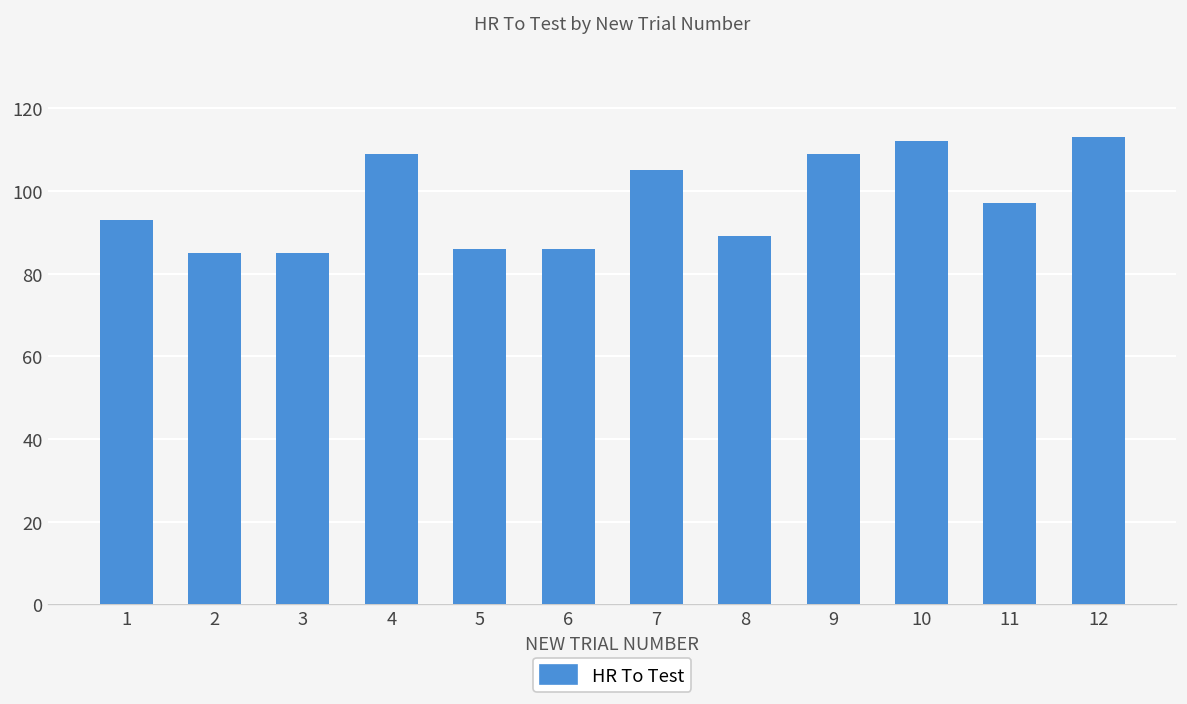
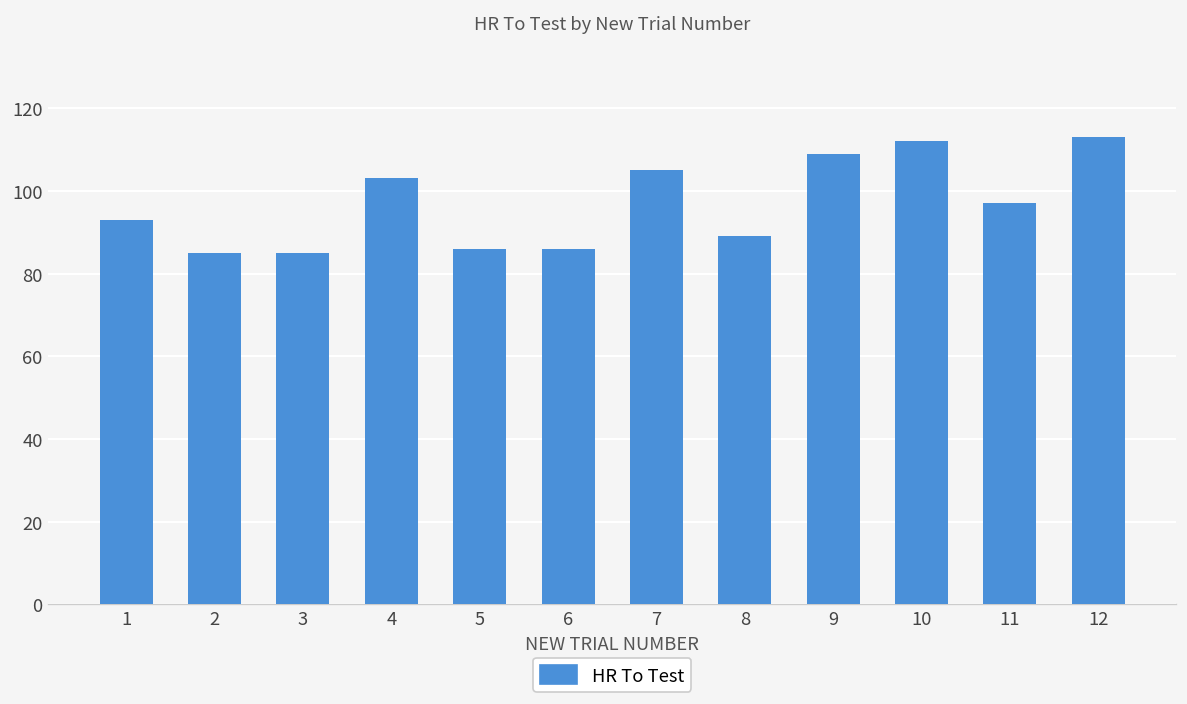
4: 109 -> 103
